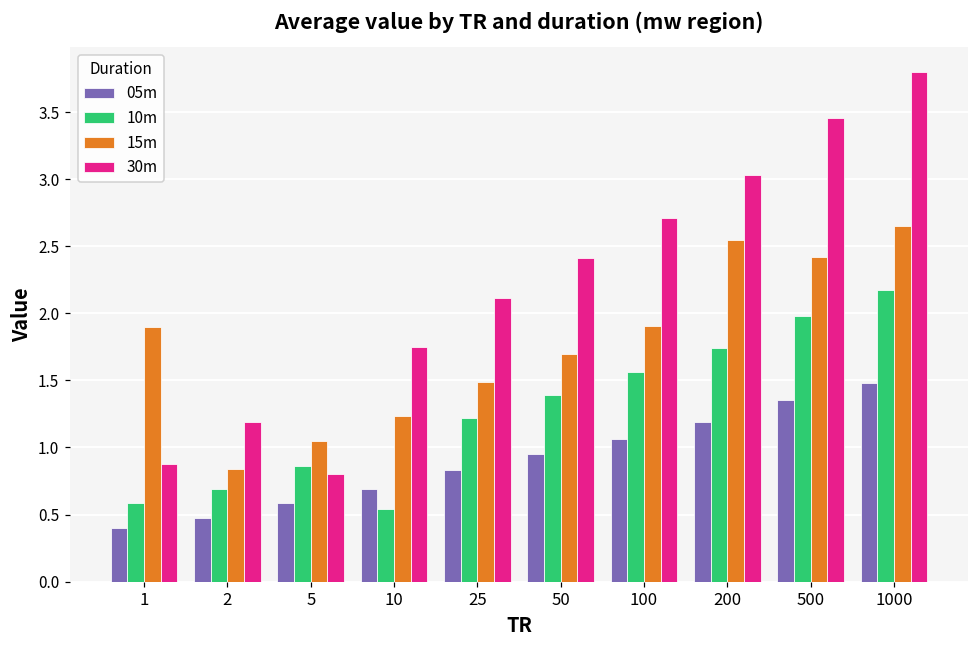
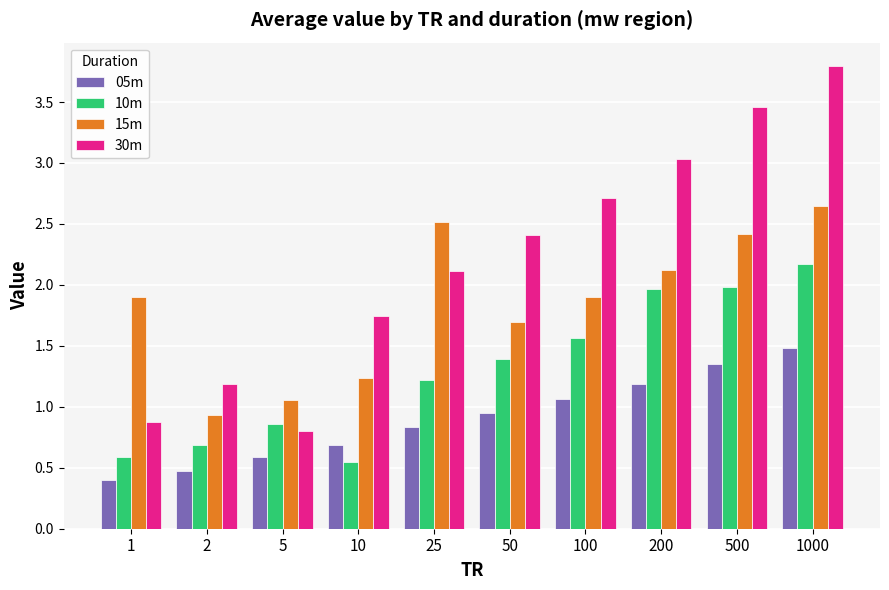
15m, 2: 0.84 -> 0.93
15m, 25: 1.49 -> 2.51
10m, 200: 1.74 -> 1.96
15m, 200: 2.55 -> 2.12
